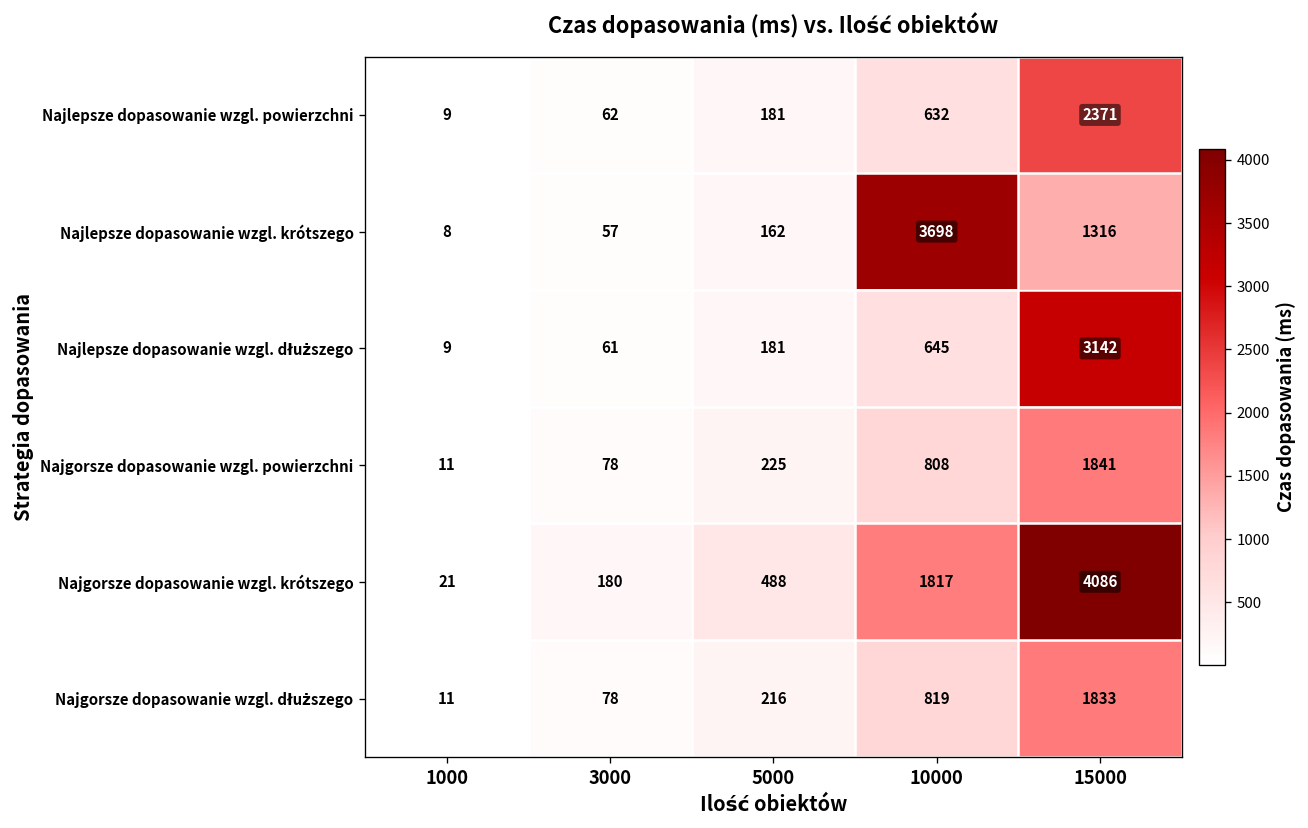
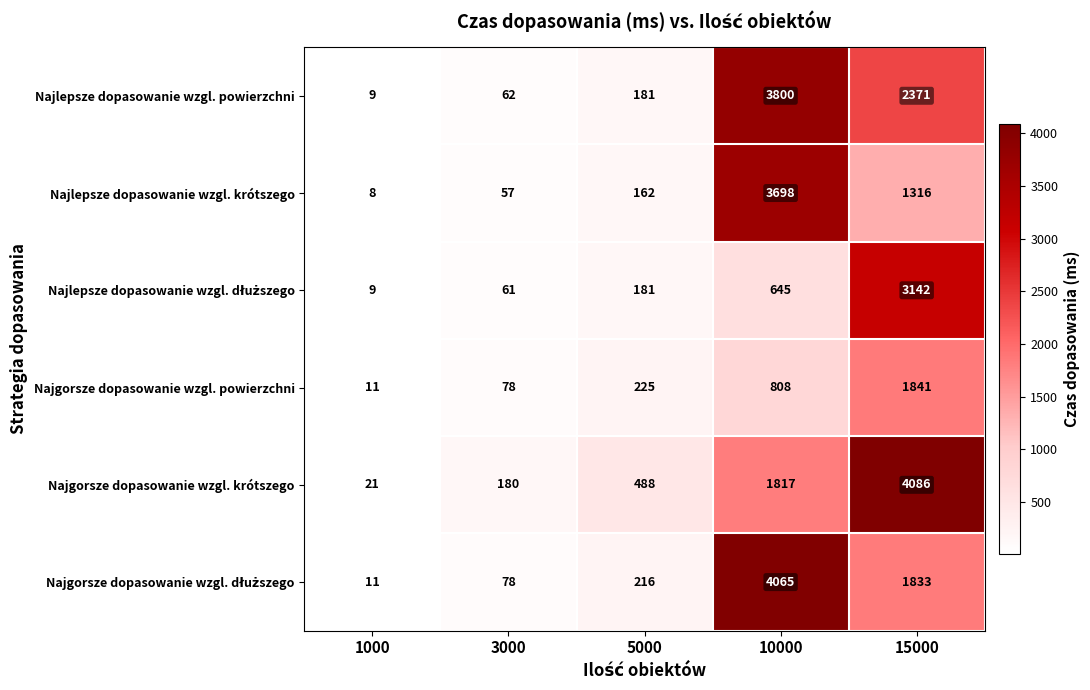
Najlepsze dopasowanie wzgl. powierzchni, 10000: 632 -> 3800
Najgorsze dopasowanie wzgl. dłuższego, 10000: 819 -> 4065
